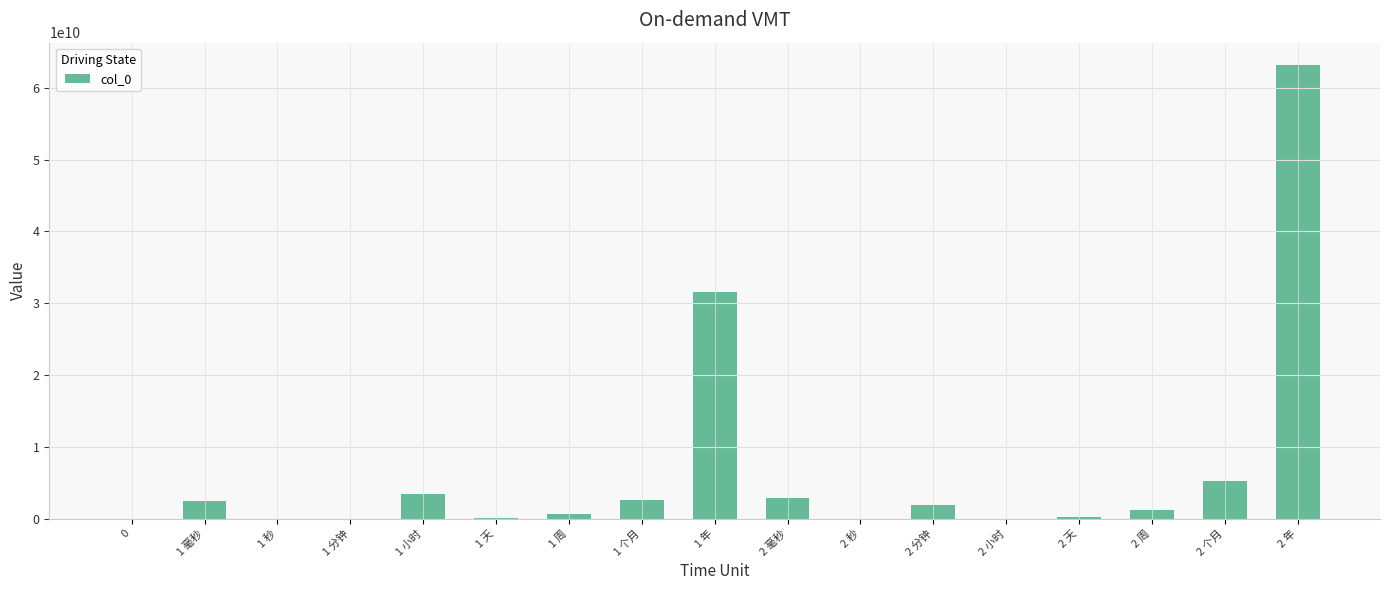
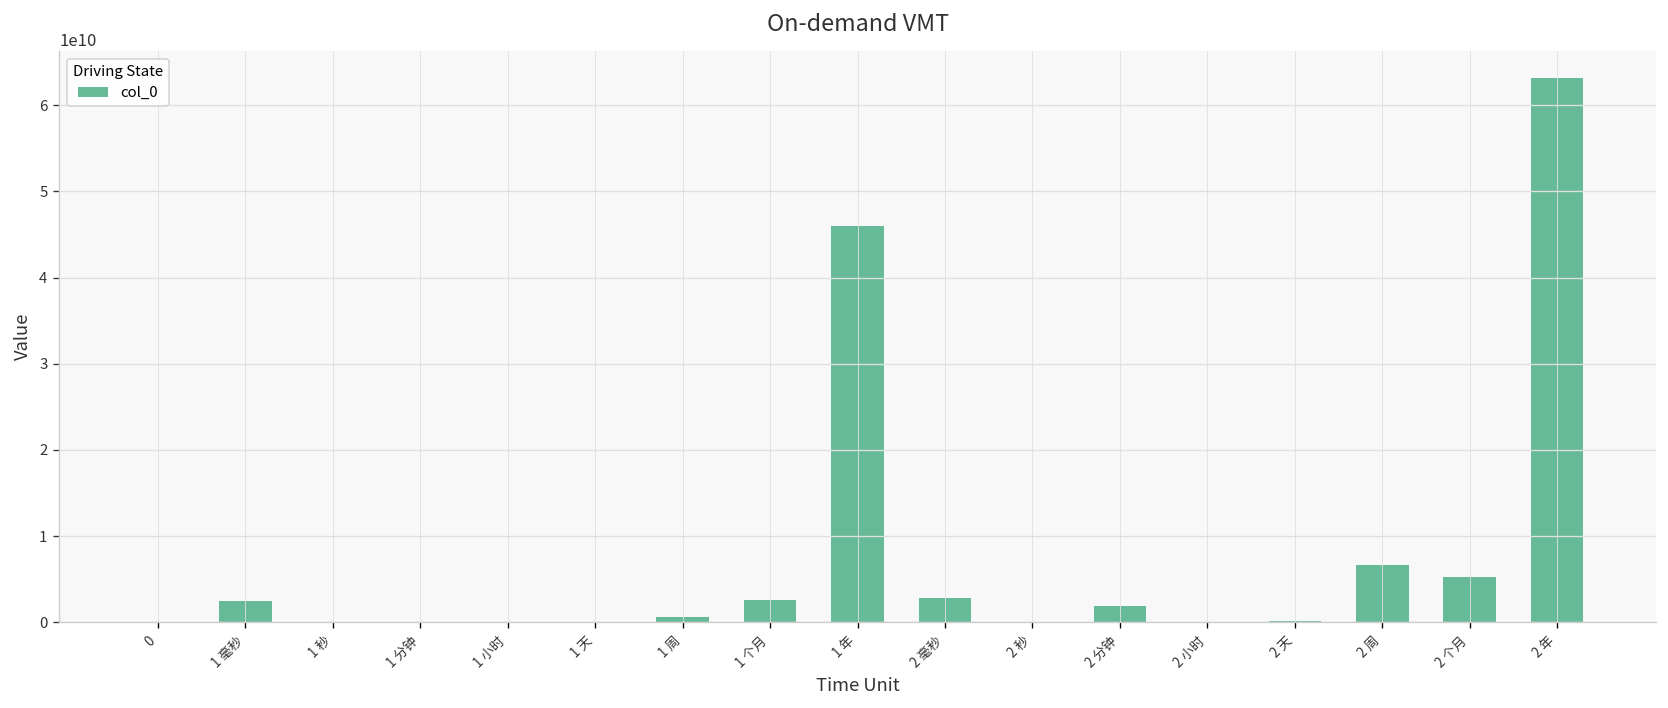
1 小时: 3000000000 -> 0
1 年: 32000000000 -> 46000000000
2 周: 1000000000 -> 7000000000
